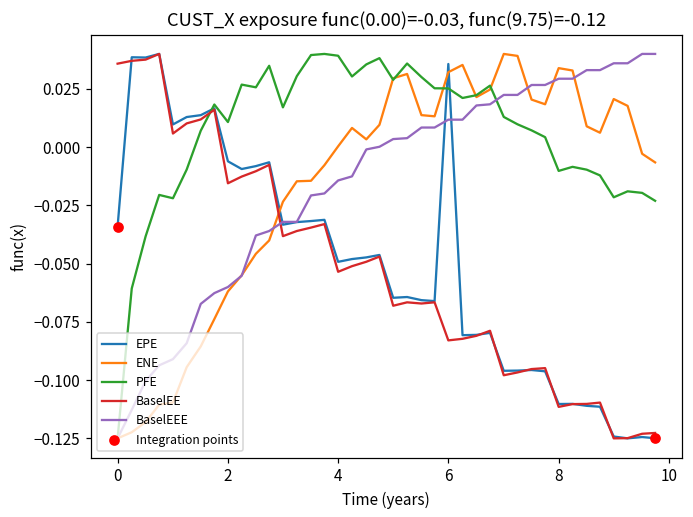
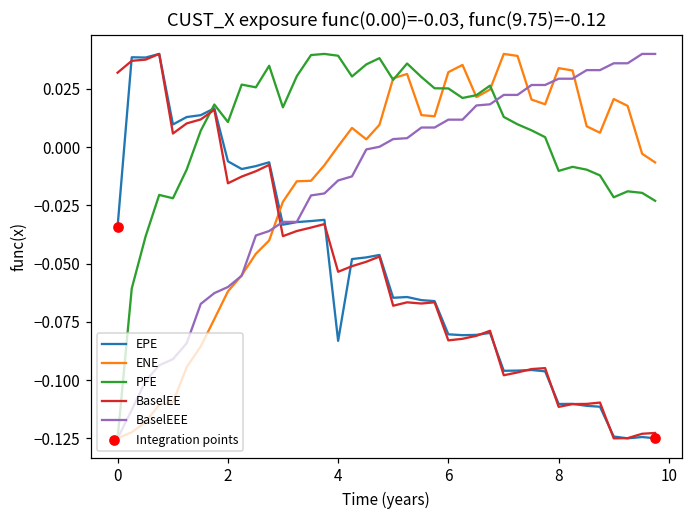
BaselEE, 0: 0.036 -> 0.032
EPE, 4: -0.049 -> -0.083
EPE, 6: 0.036 -> -0.080
